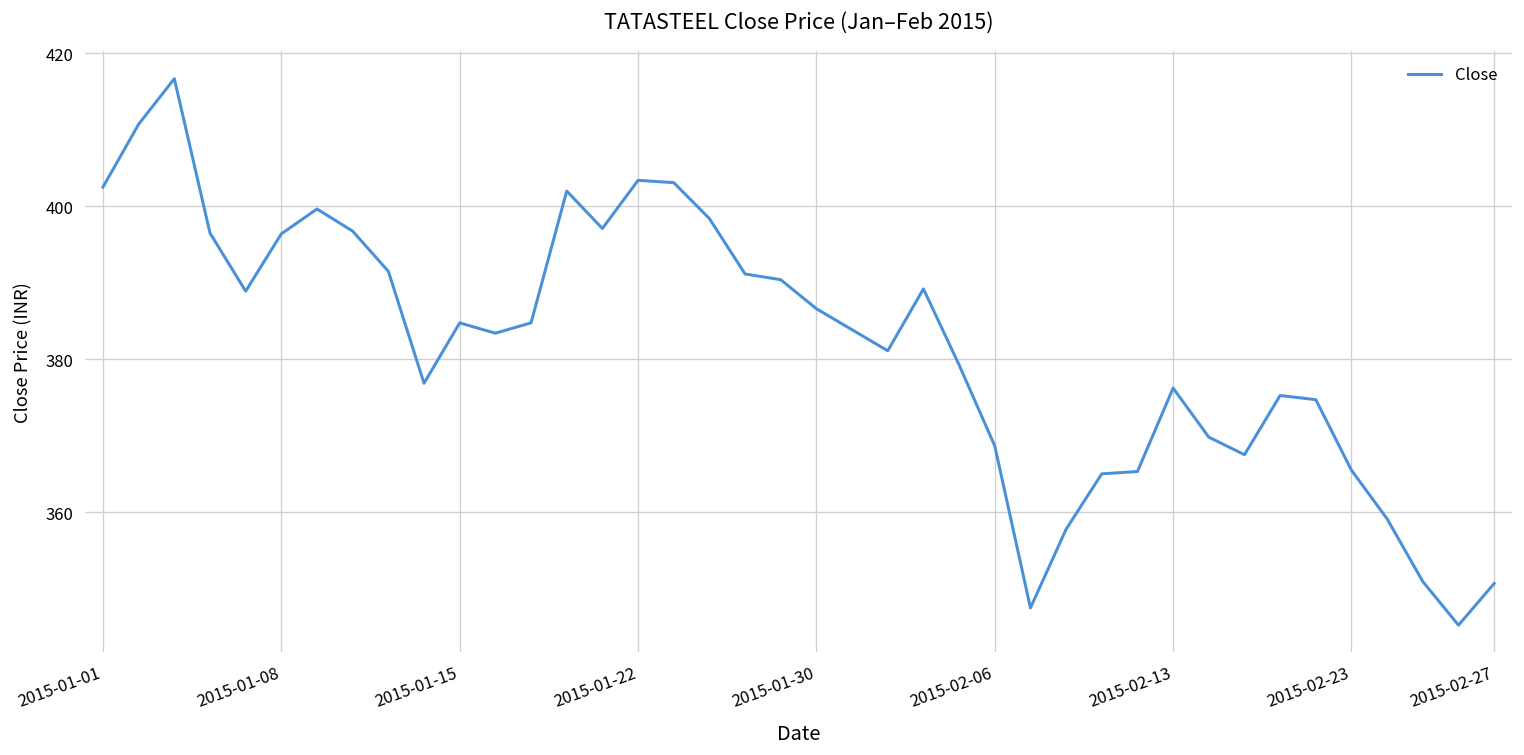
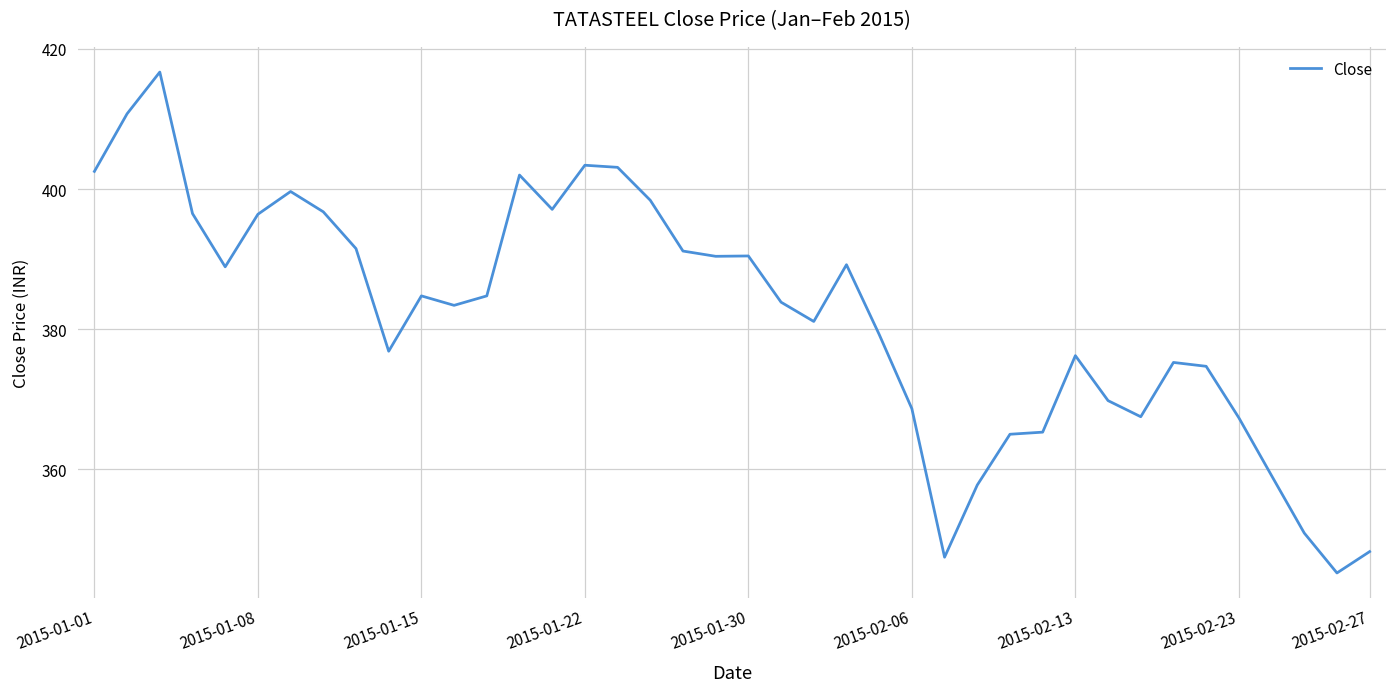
2015-01-30: 387 -> 390
2015-02-23: 365 -> 367
2015-02-27: 351 -> 348
